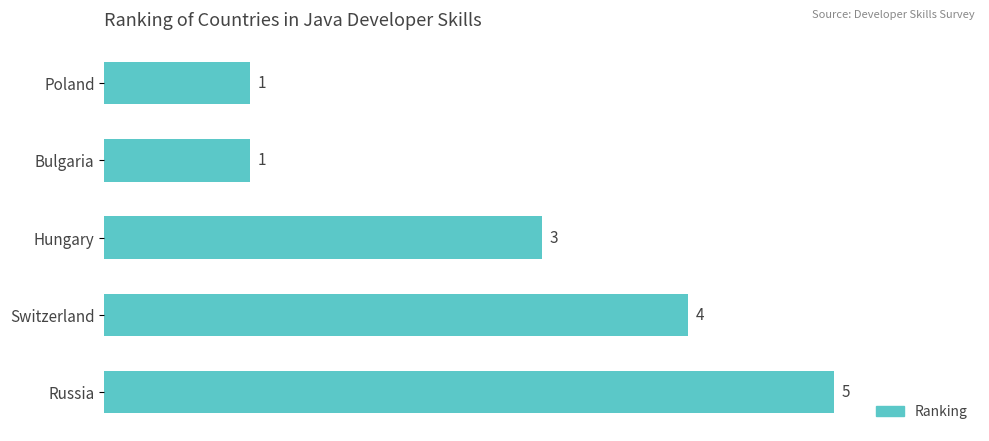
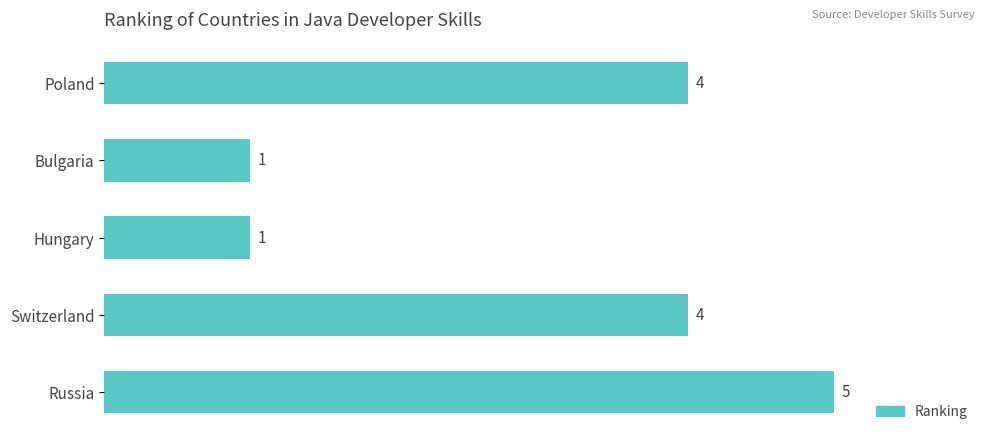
Poland: 1 -> 4
Hungary: 3 -> 1
